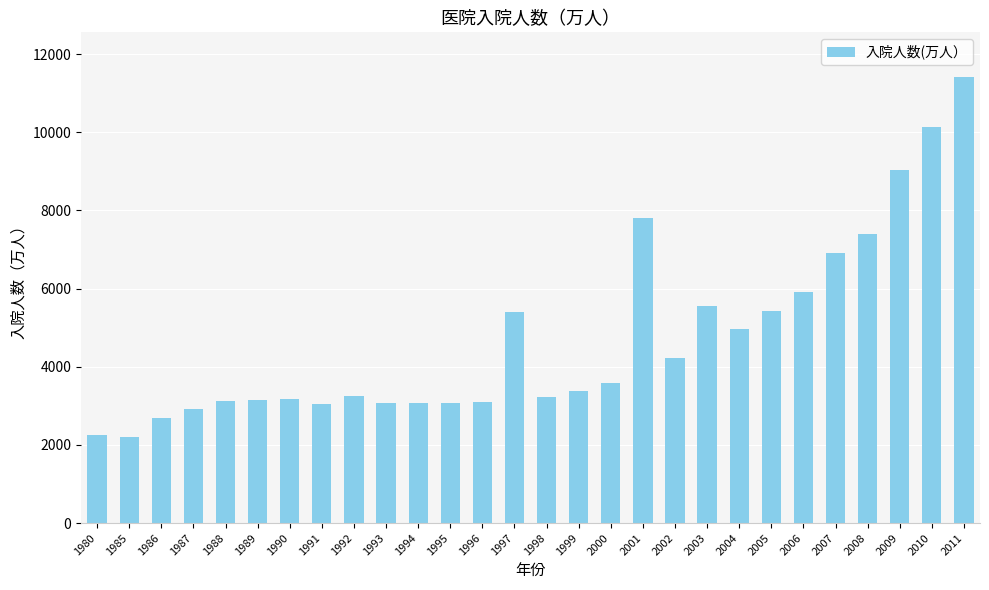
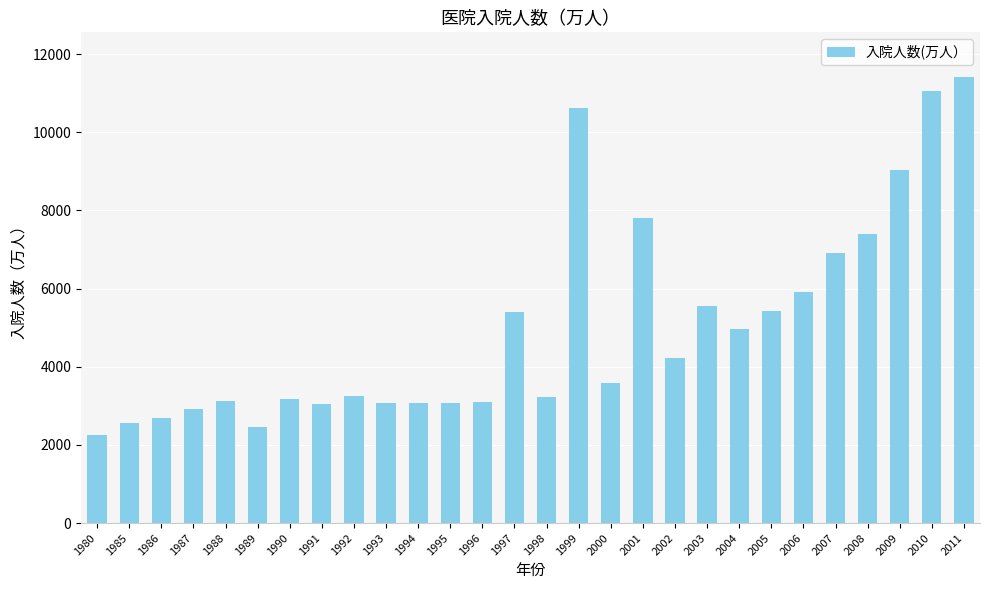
1985: 2200 -> 2600
1989: 3200 -> 2500
1999: 3400 -> 10600
2010: 10100 -> 11100
